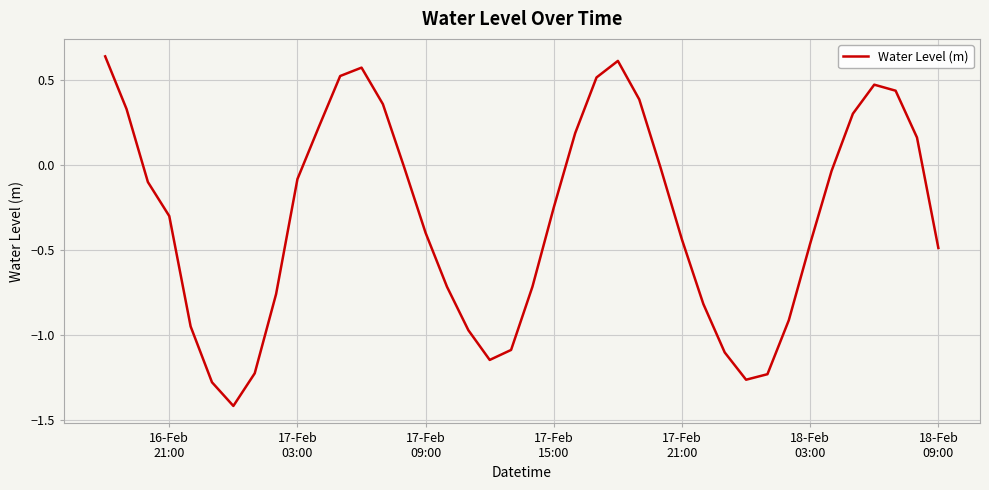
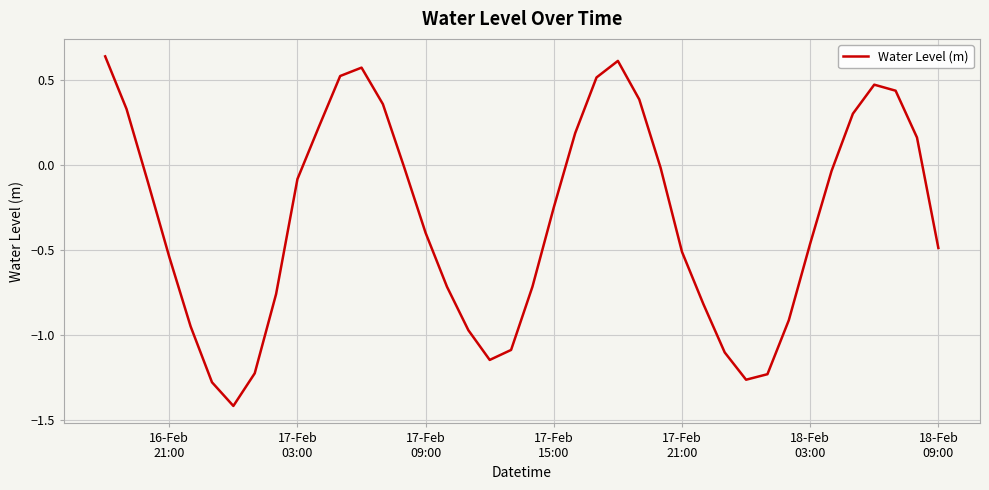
16-Feb 21:00: -0.30 -> -0.54
17-Feb 21:00: -0.44 -> -0.51
